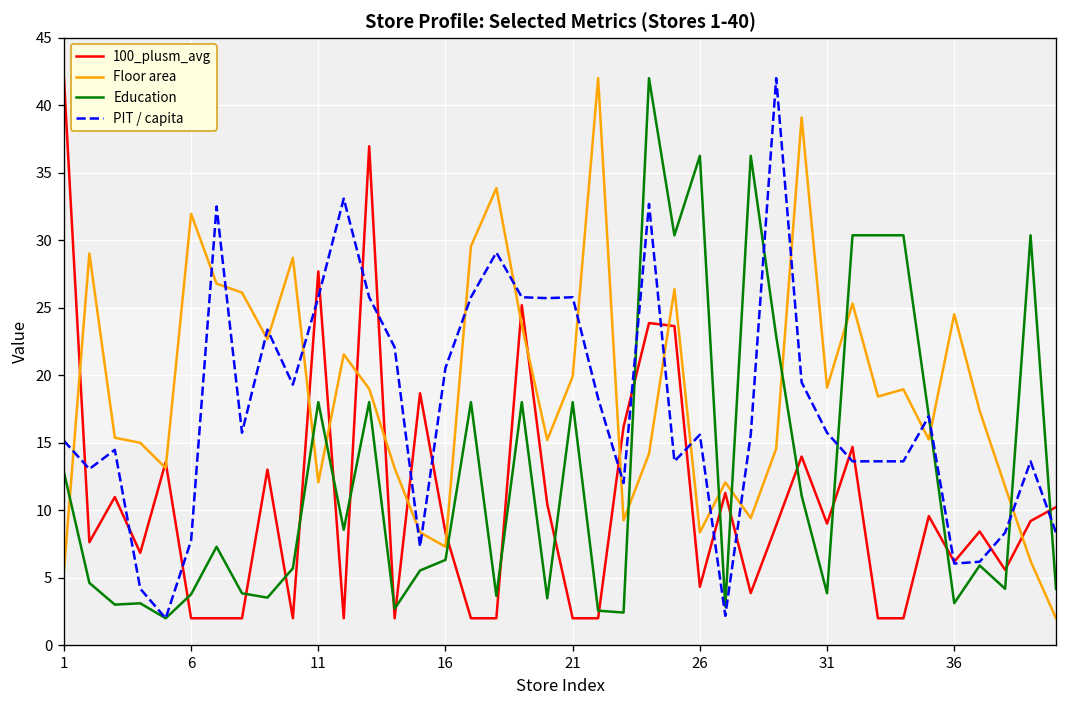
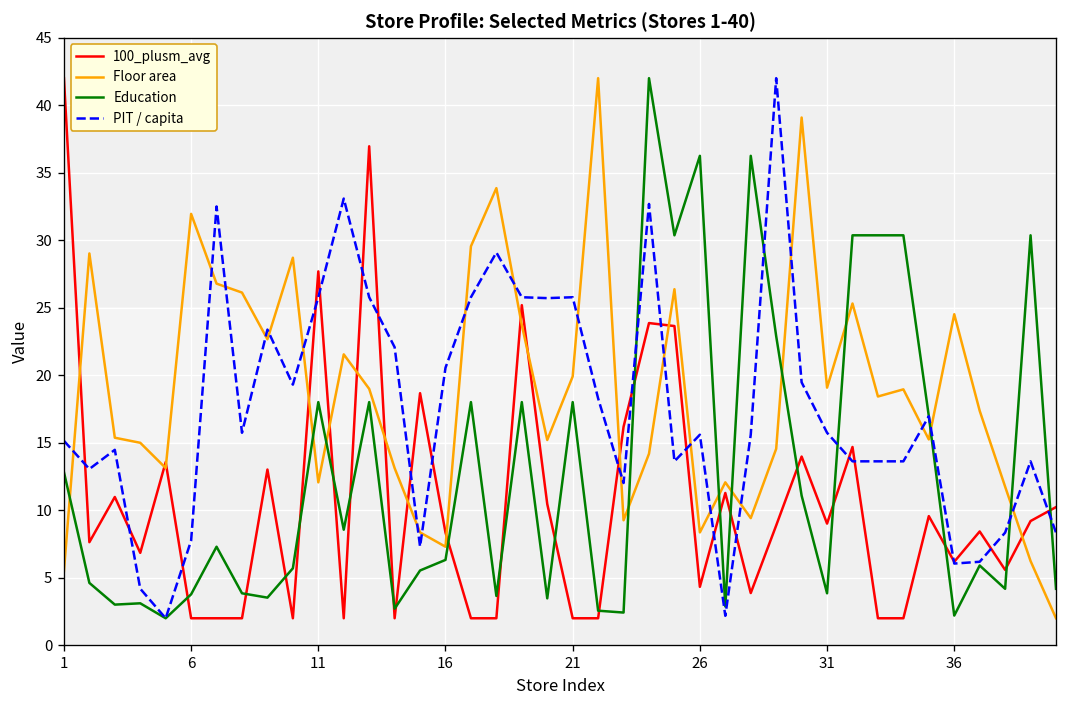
Education, 36: 3.1 -> 2.2
